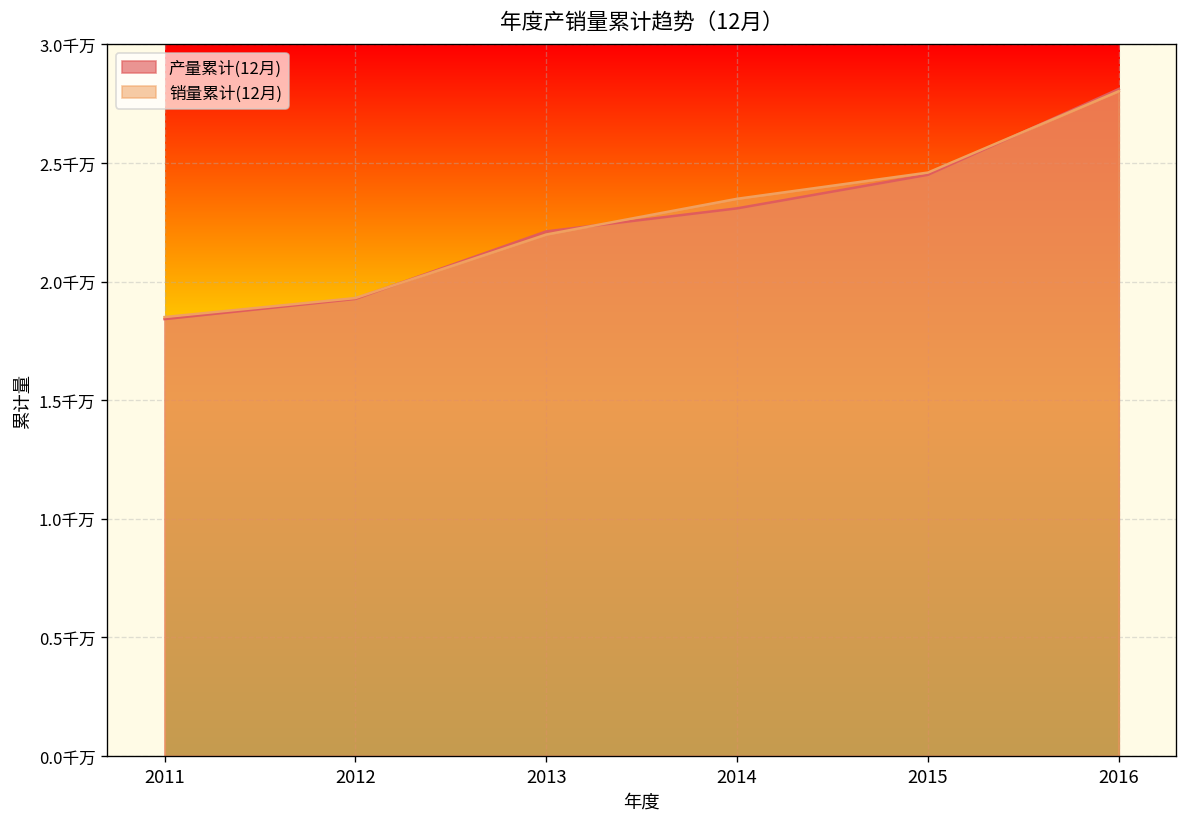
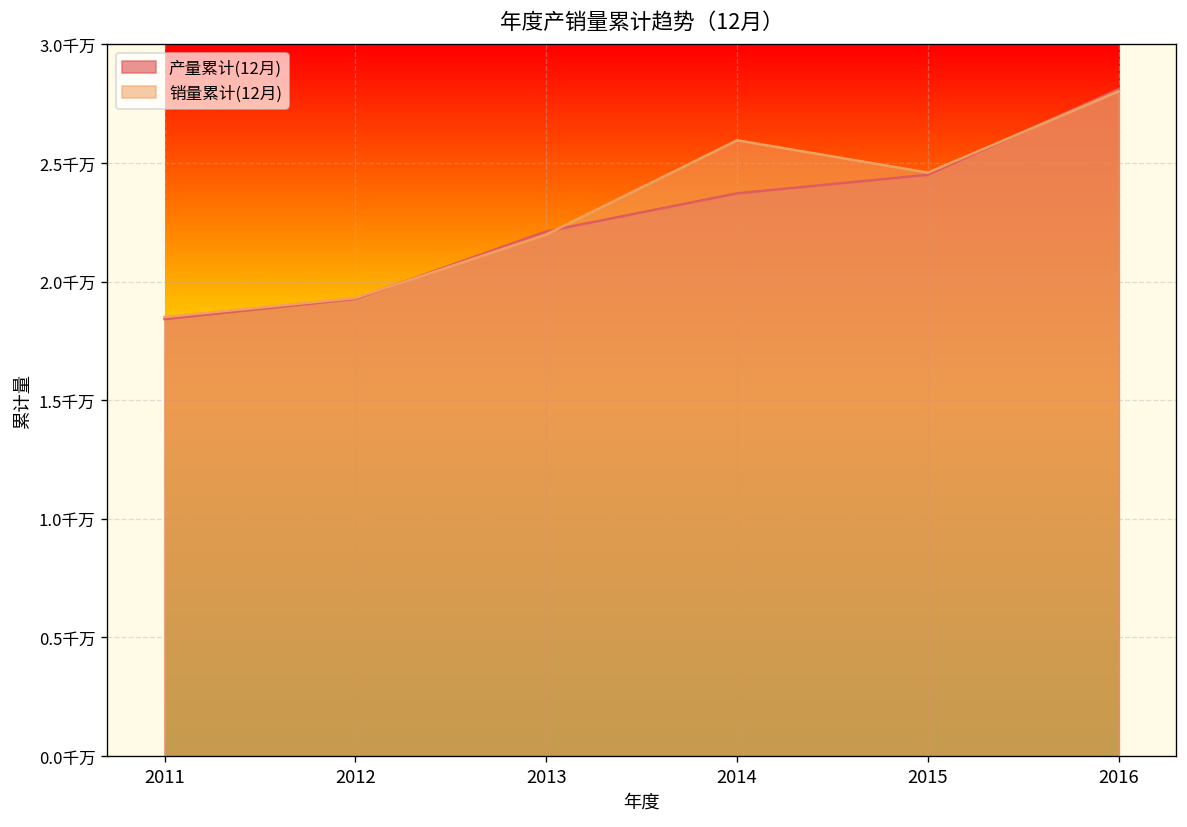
产量累计(12月), 2014: 2.31千万 -> 2.37千万
销量累计(12月), 2014: 2.35千万 -> 2.60千万
